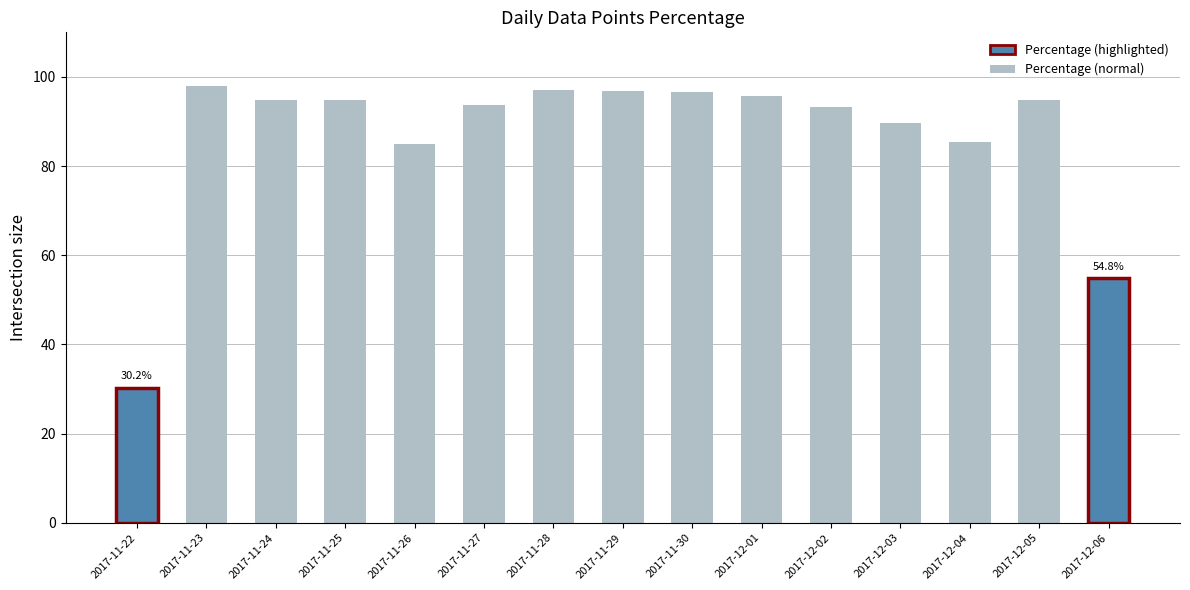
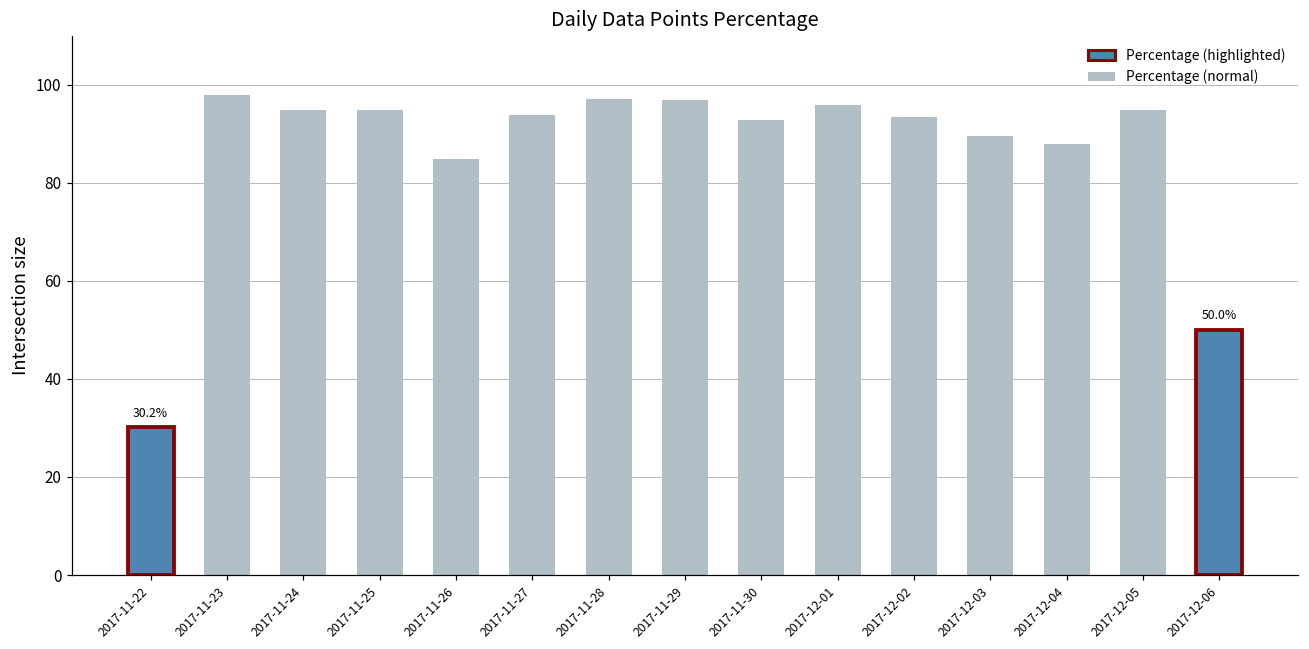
2017-11-30: 97 -> 93
2017-12-04: 85 -> 88
2017-12-06: 54.8% -> 50.0%
